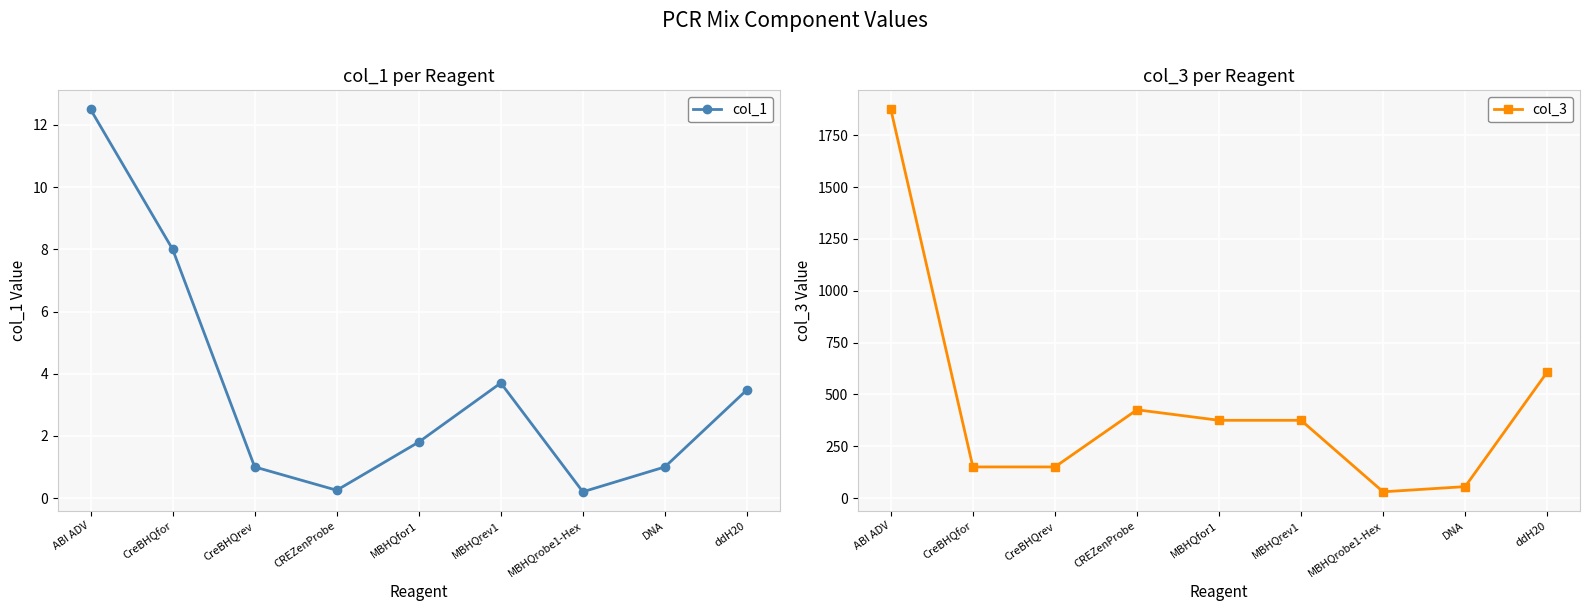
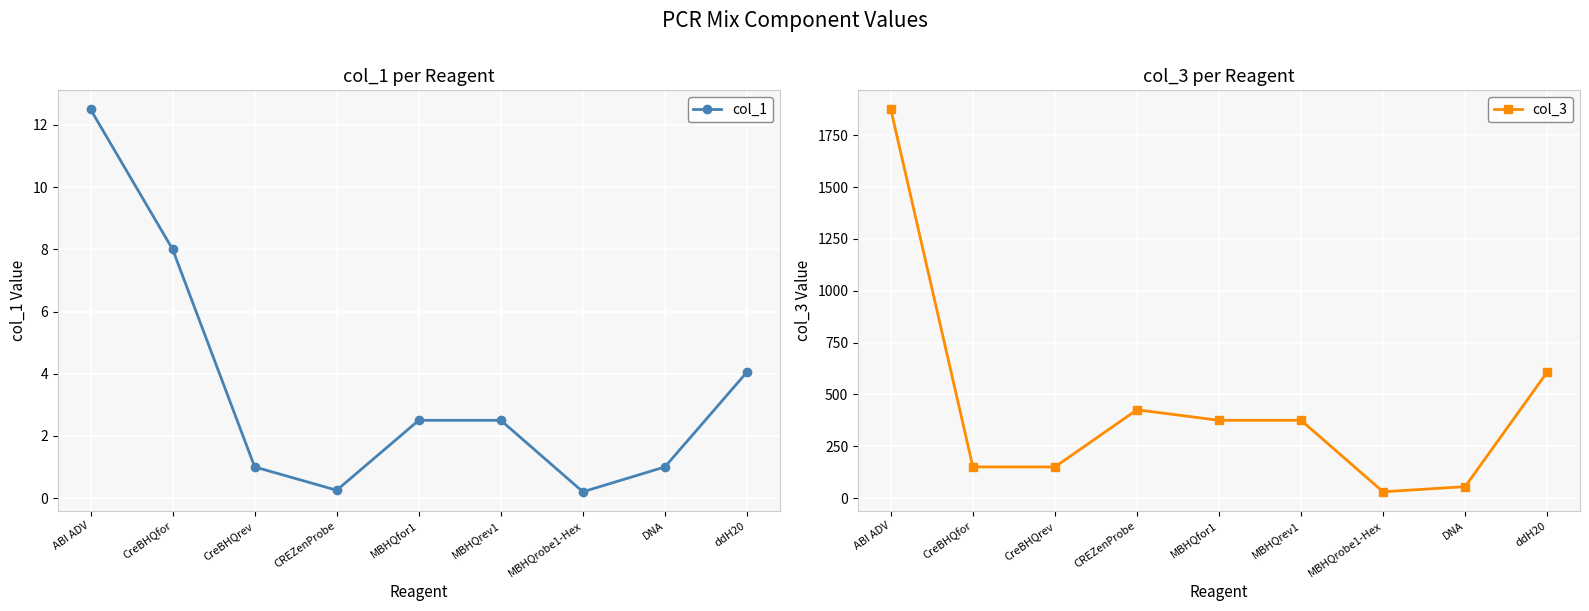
col_1 per Reagent, MBHQfor1: 1.8 -> 2.5
col_1 per Reagent, MBHQrev1: 3.7 -> 2.5
col_1 per Reagent, ddH20: 3.5 -> 4.1
